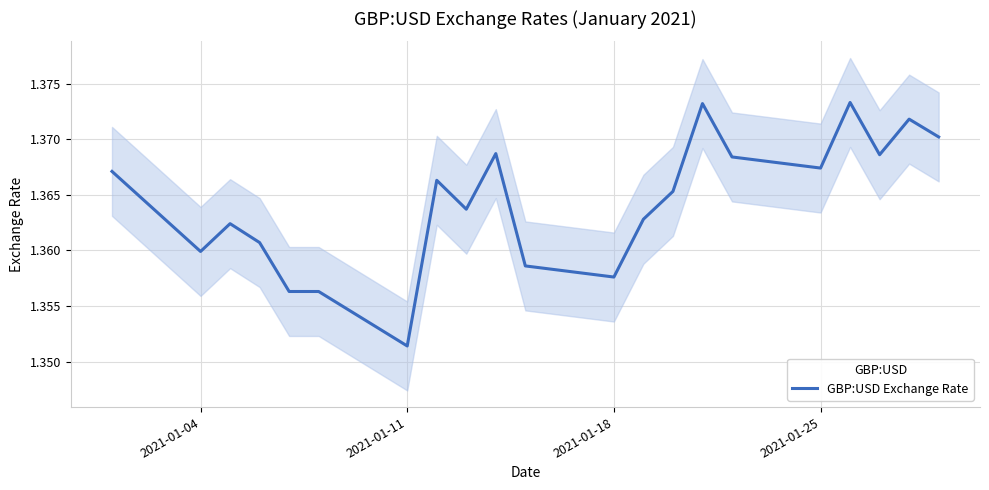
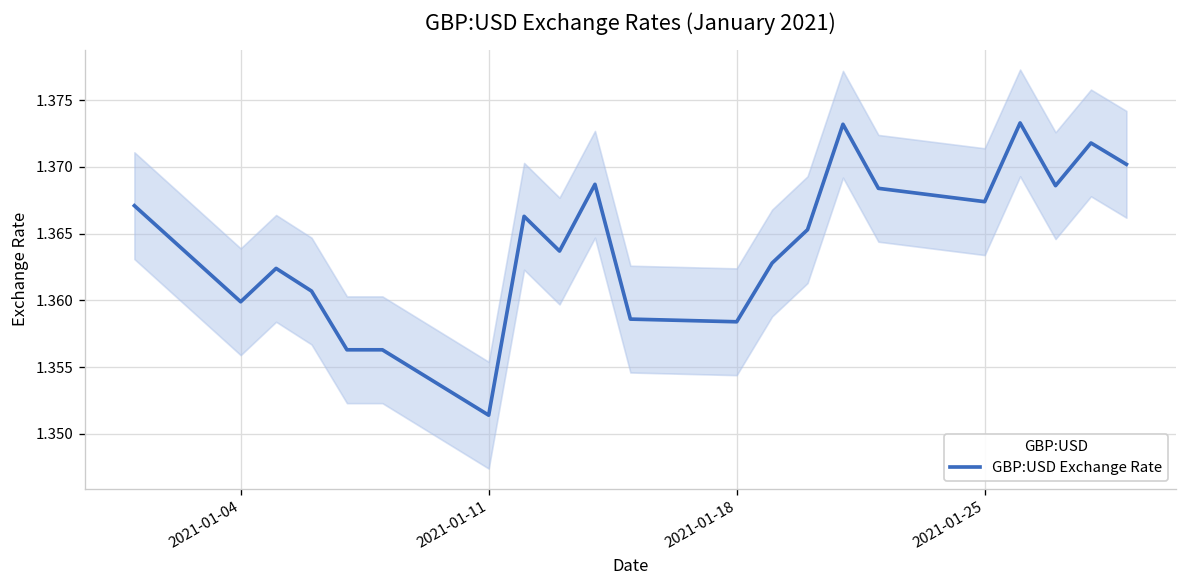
GBP:USD Exchange Rate, 2021-01-18: 1.3576 -> 1.3584
